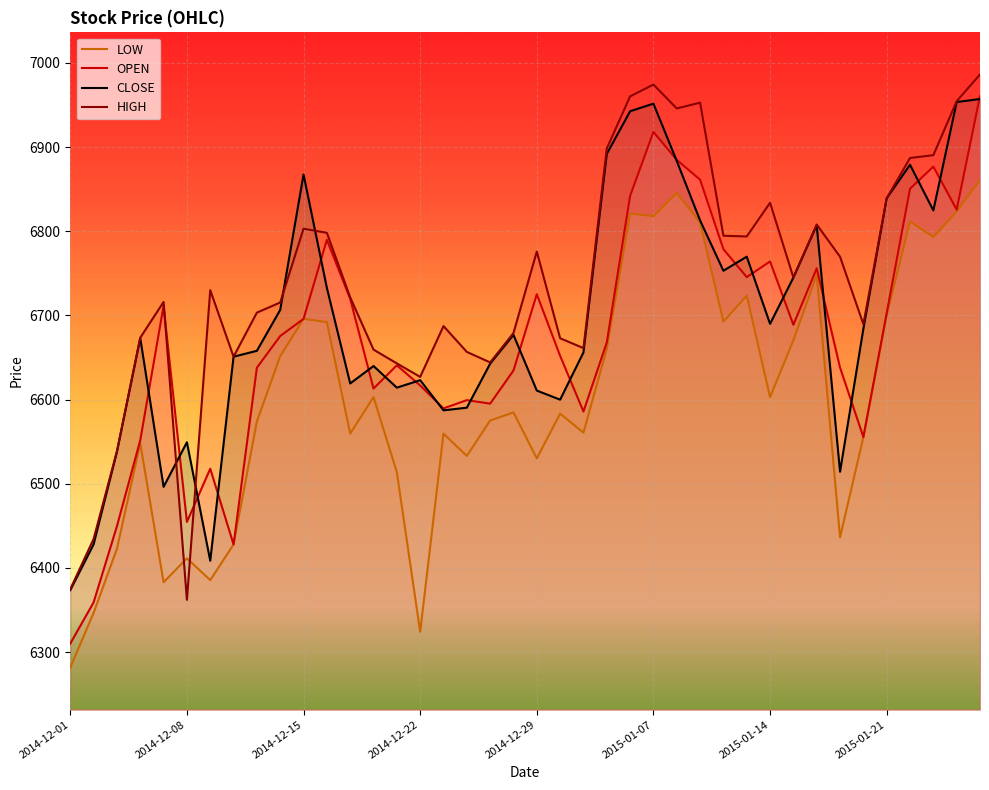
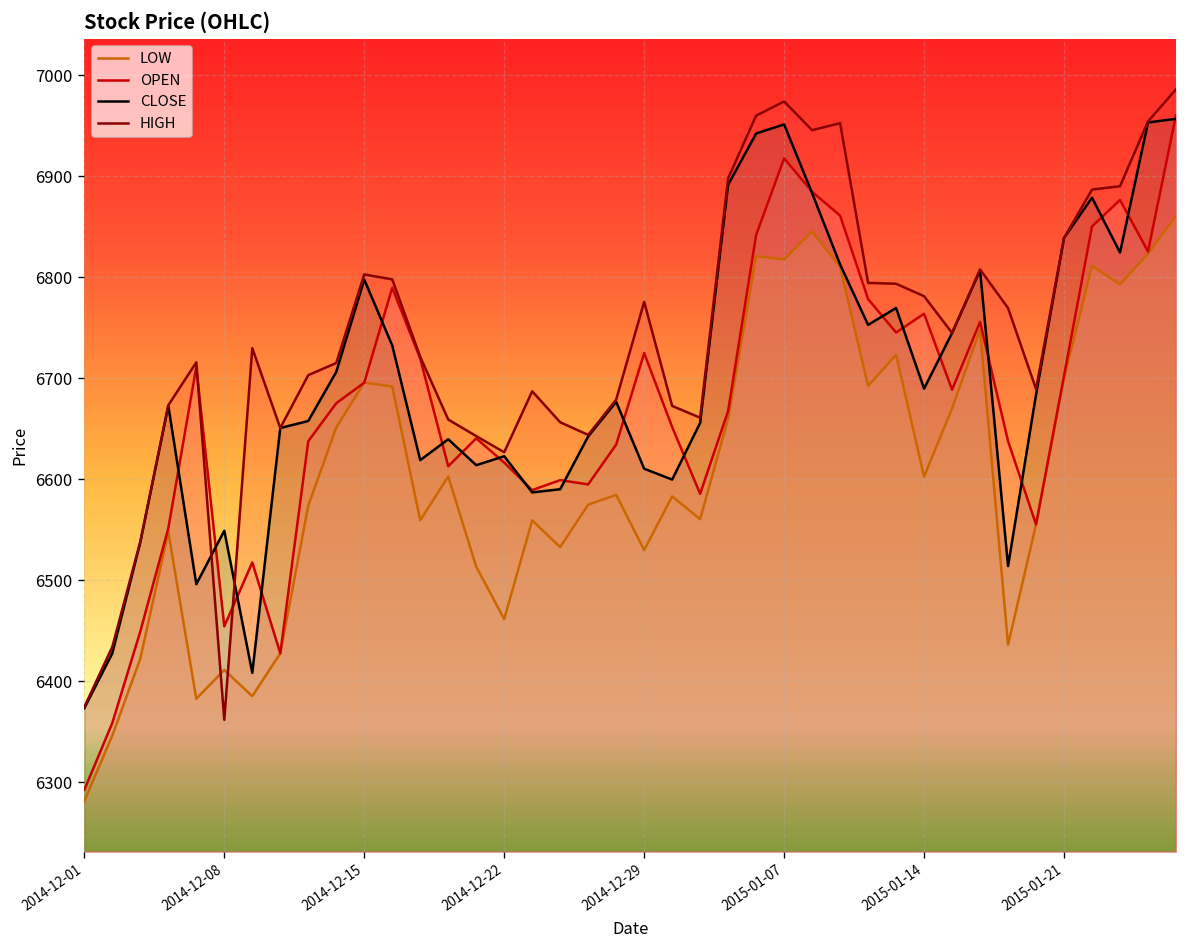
OPEN, 2014-12-01: 6310 -> 6290
CLOSE, 2014-12-15: 6870 -> 6800
LOW, 2014-12-22: 6320 -> 6460
HIGH, 2015-01-14: 6830 -> 6780
